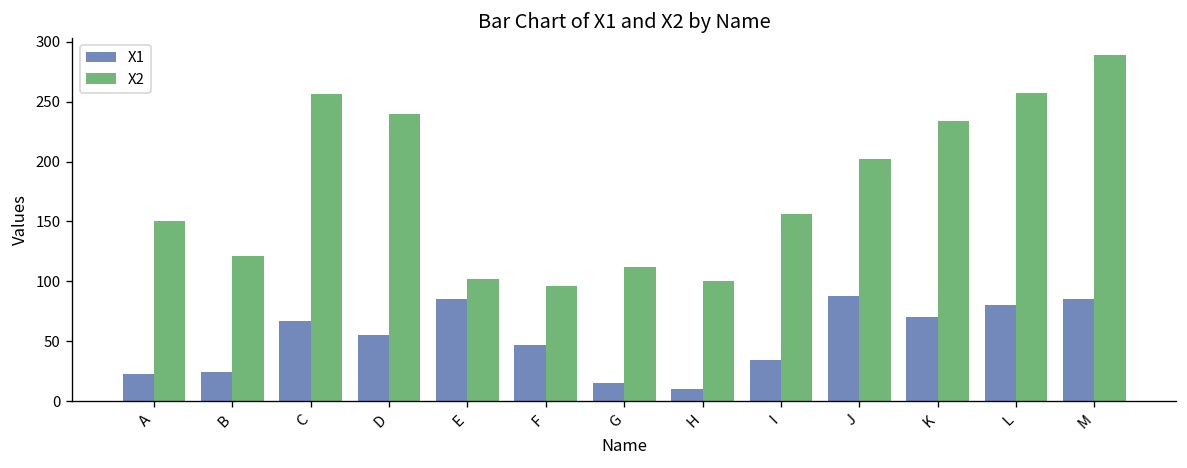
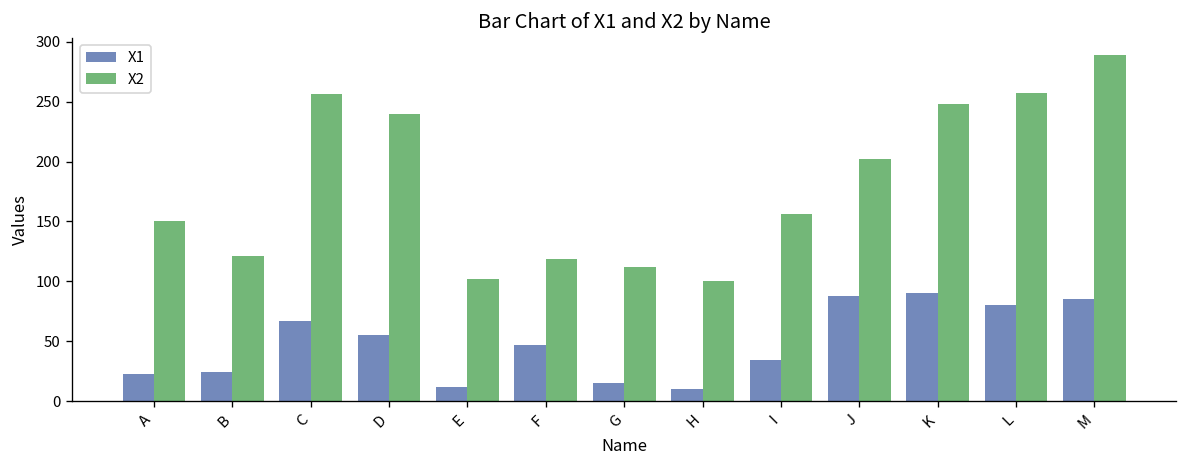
X1, E: 90 -> 10
X2, F: 100 -> 120
X1, K: 70 -> 90
X2, K: 230 -> 250
